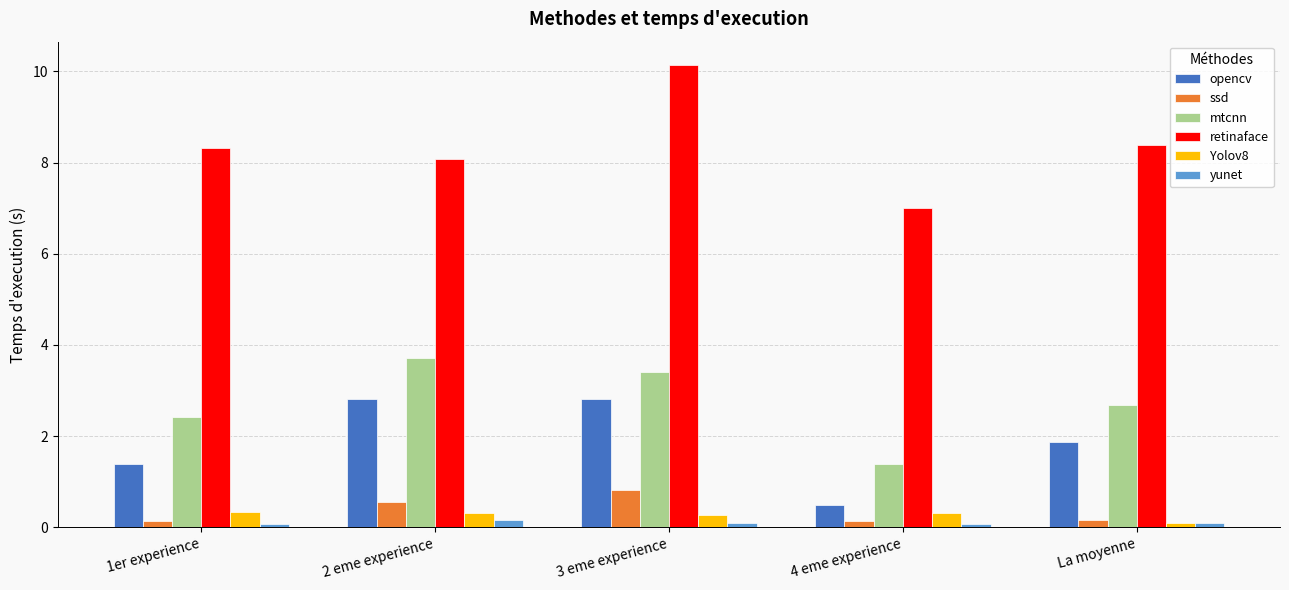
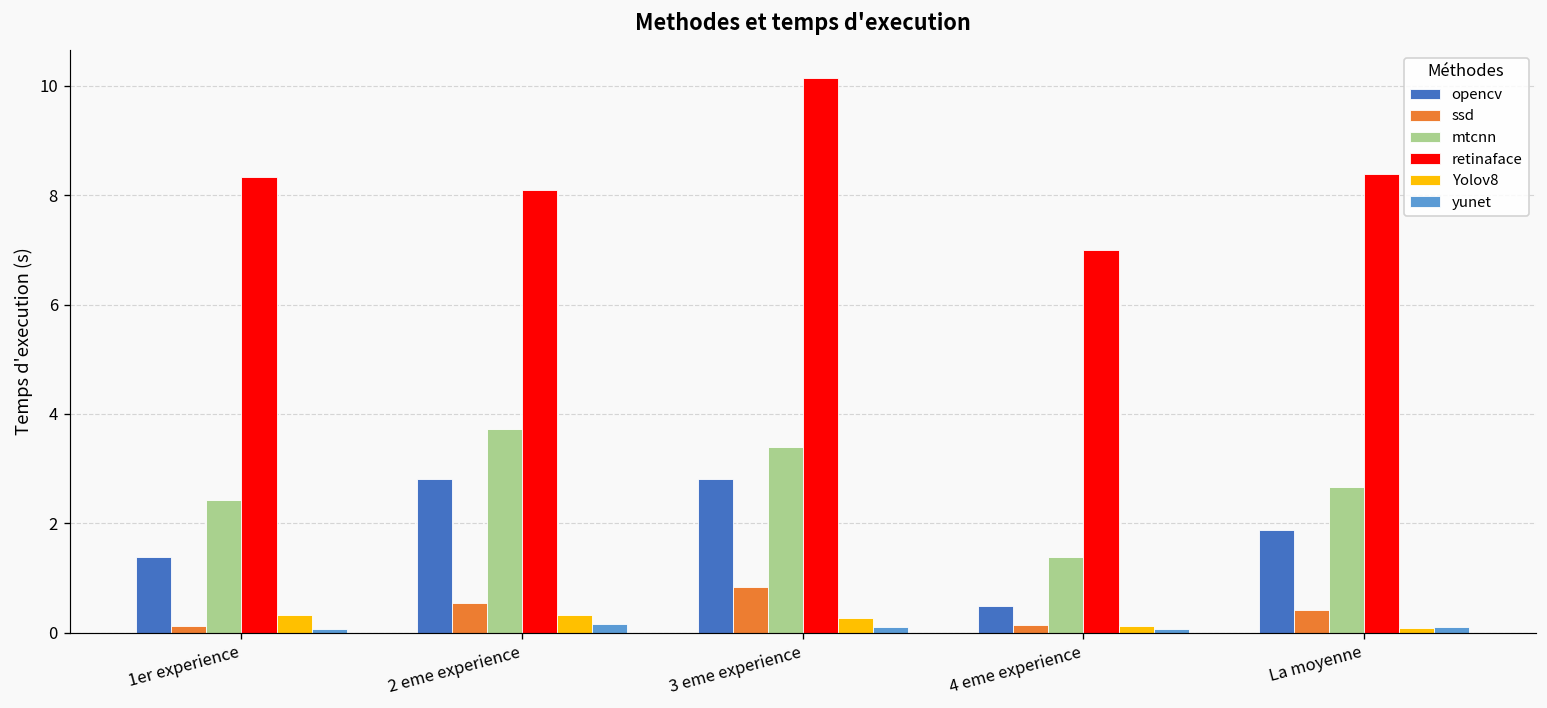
Yolov8, 4 eme experience: 0.3 -> 0.1
ssd, La moyenne: 0.2 -> 0.4
